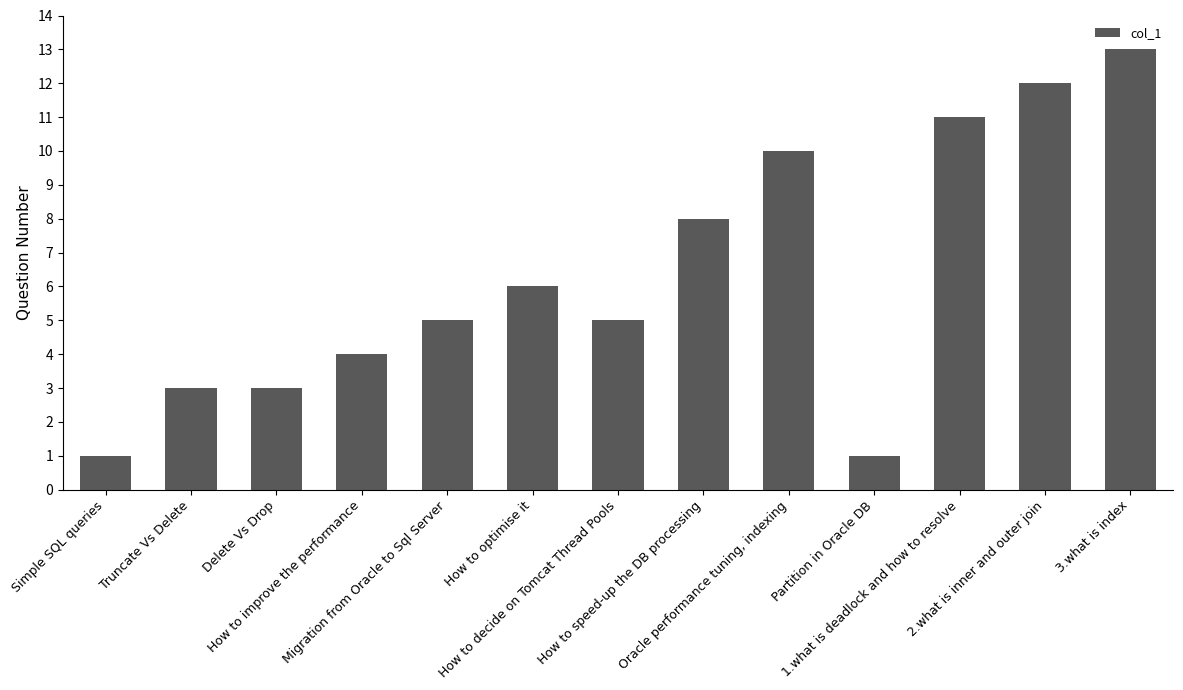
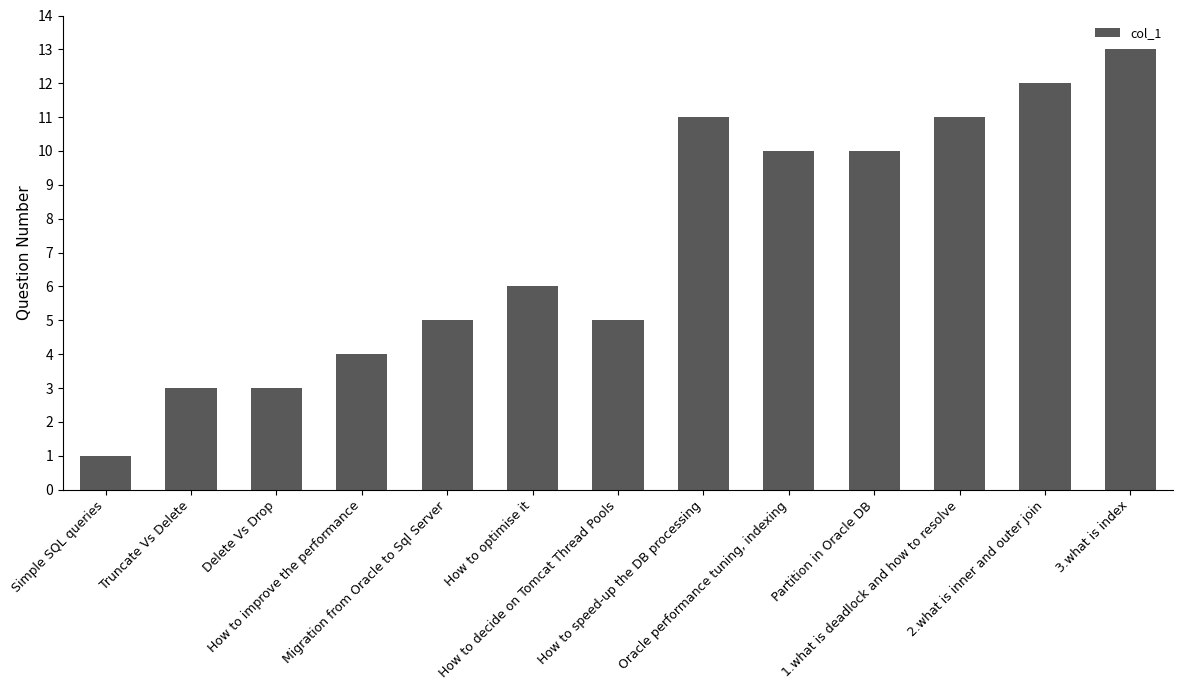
How to speed-up the DB processing: 8 -> 11
Partition in Oracle DB: 1 -> 10
